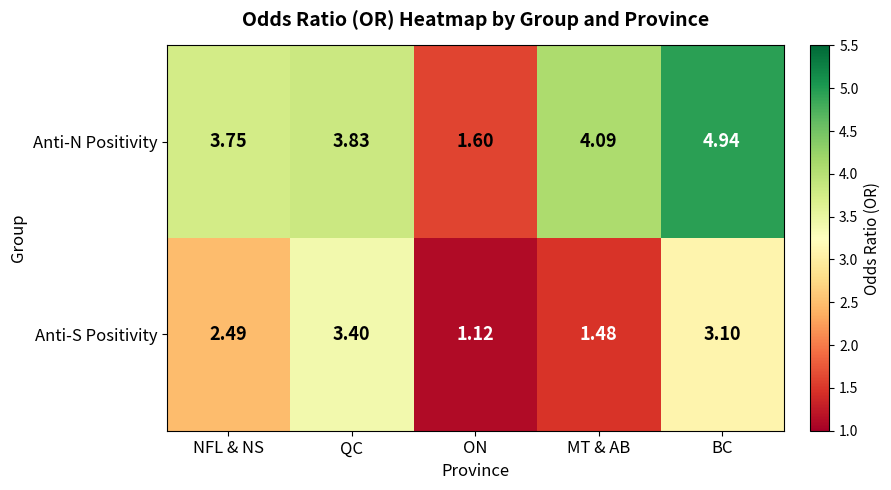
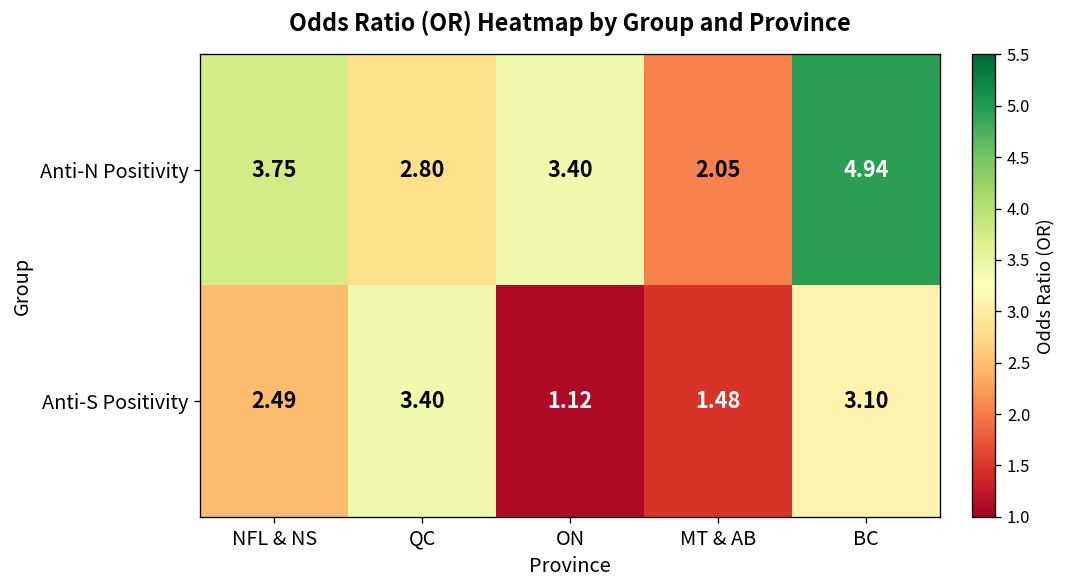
Anti-N Positivity, QC: 3.83 -> 2.80
Anti-N Positivity, ON: 1.60 -> 3.40
Anti-N Positivity, MT & AB: 4.09 -> 2.05
